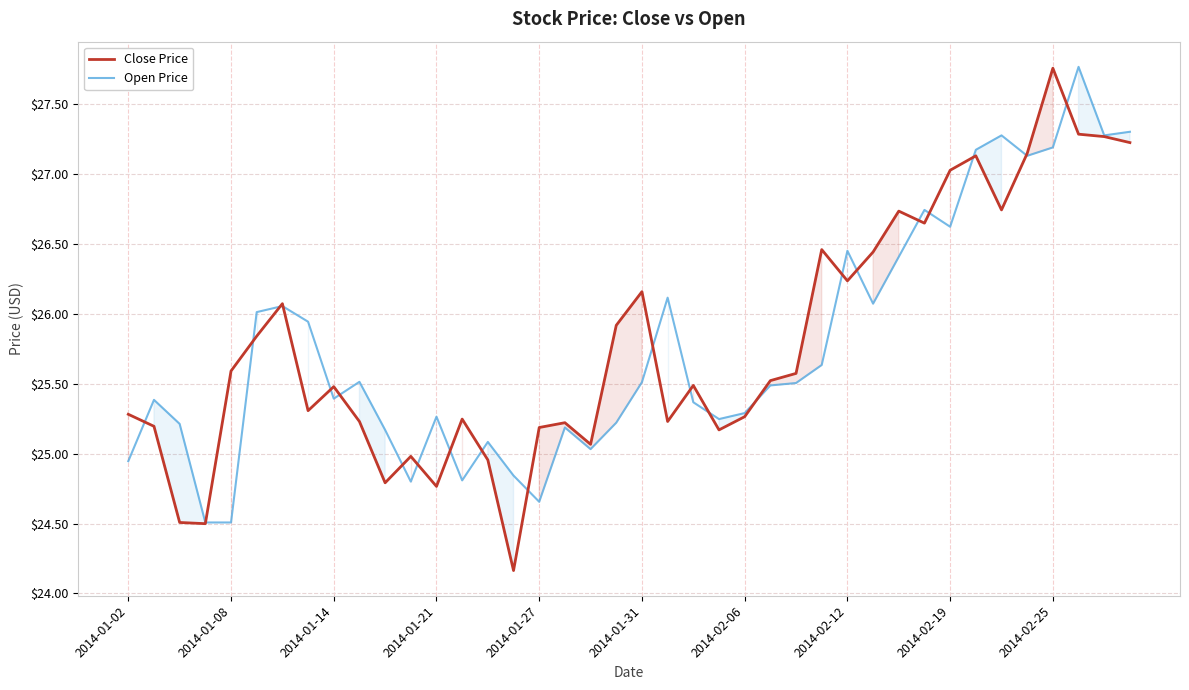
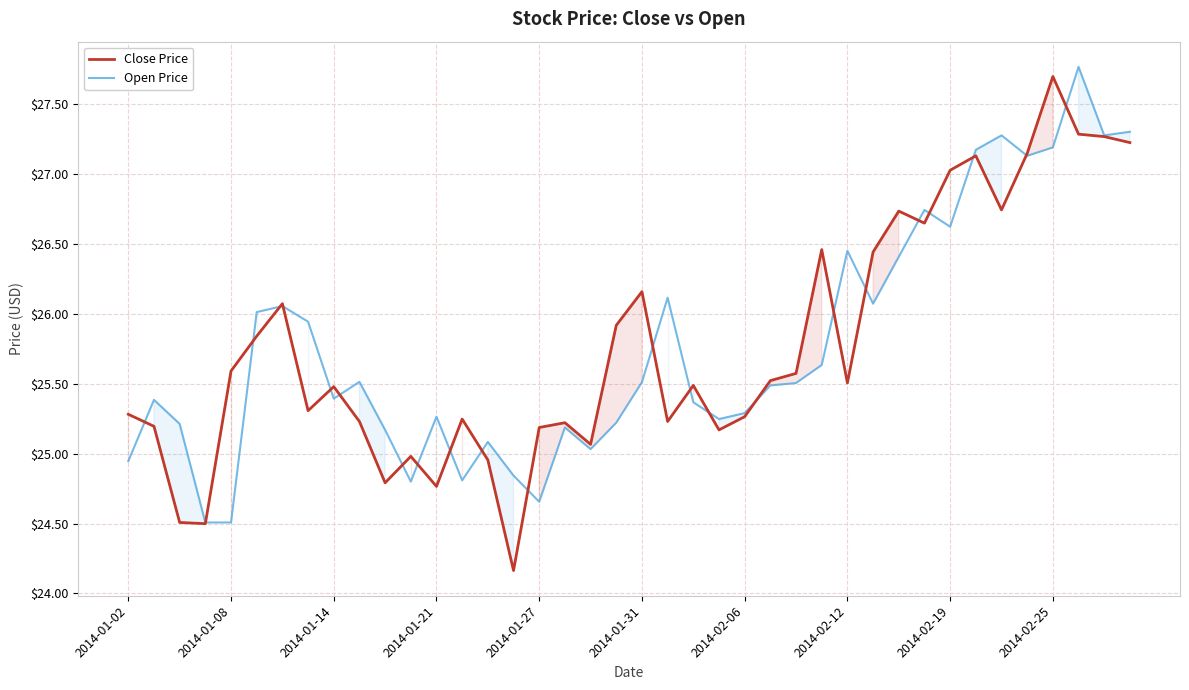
Close Price, 2014-02-12: $26.24 -> $25.51
Close Price, 2014-02-25: $27.76 -> $27.70
